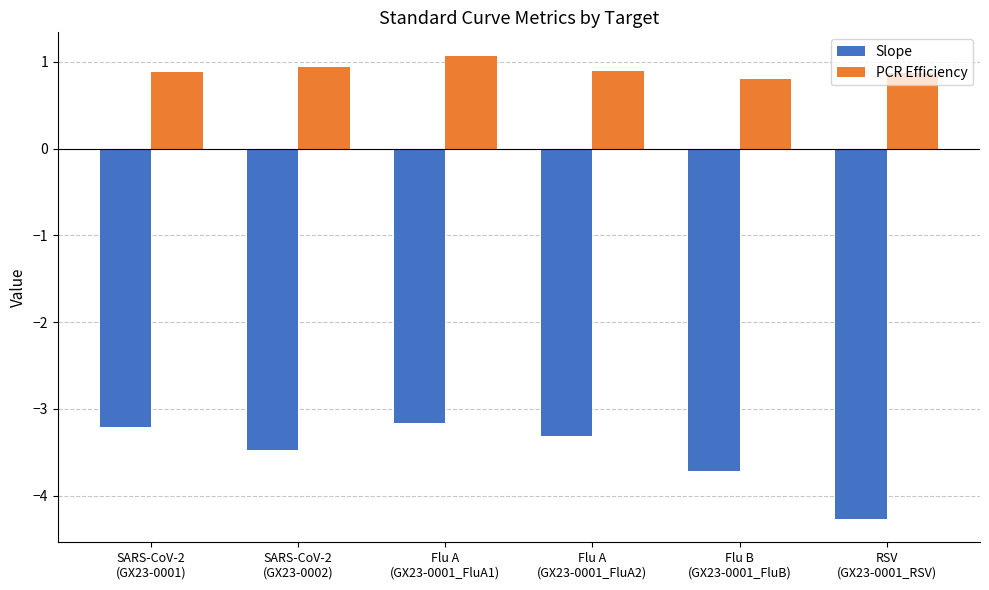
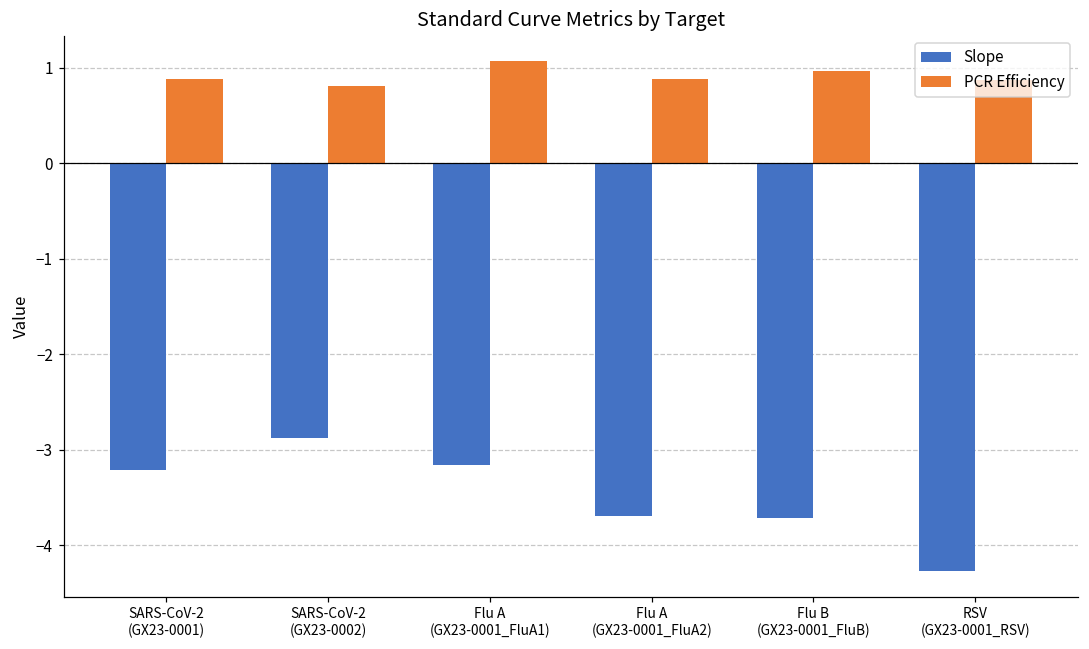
Slope, SARS-CoV-2 (GX23-0002): -3.5 -> -2.9
PCR Efficiency, SARS-CoV-2 (GX23-0002): 0.9 -> 0.8
Slope, Flu A (GX23-0001_FluA2): -3.3 -> -3.7
PCR Efficiency, Flu B (GX23-0001_FluB): 0.8 -> 1.0
